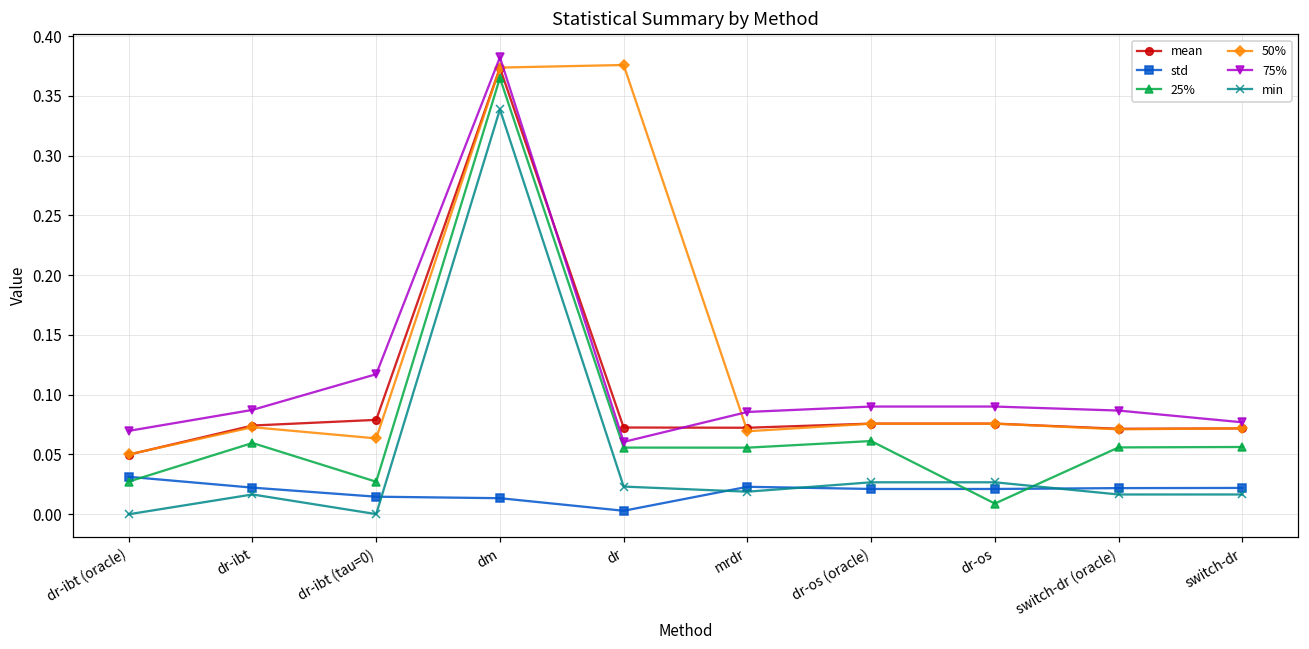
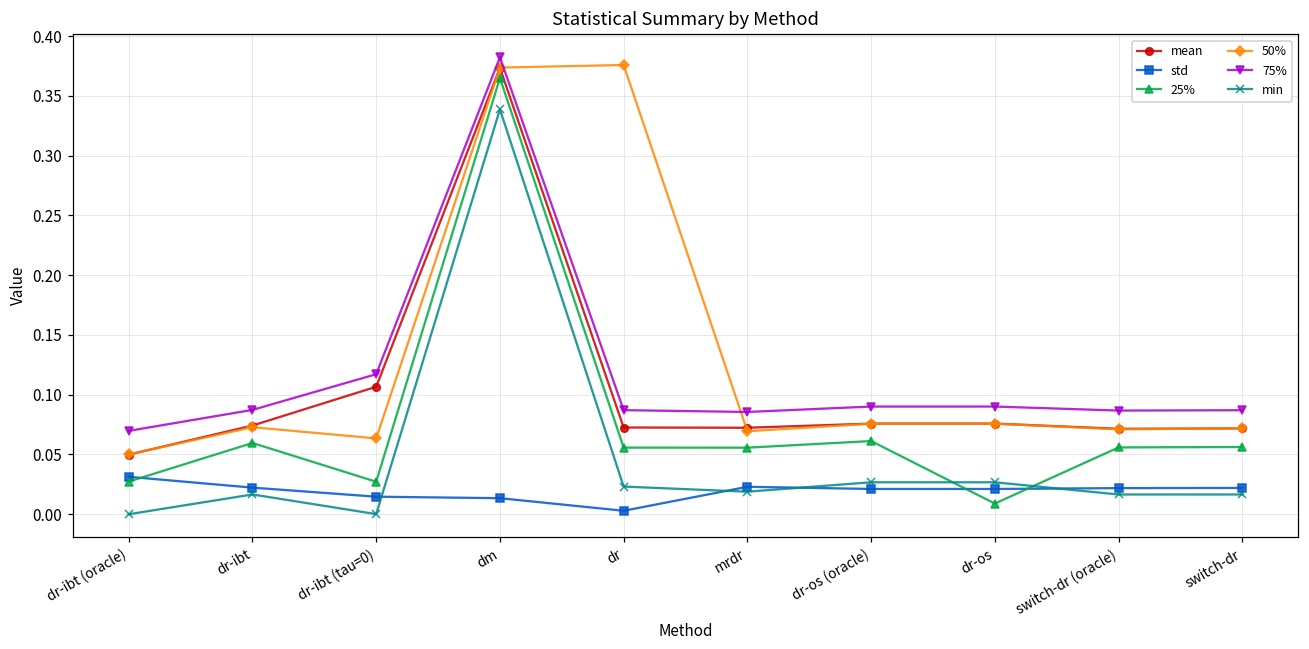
mean, dr-ibt (tau=0): 0.079 -> 0.107
75%, dr: 0.061 -> 0.087
75%, switch-dr: 0.077 -> 0.087
